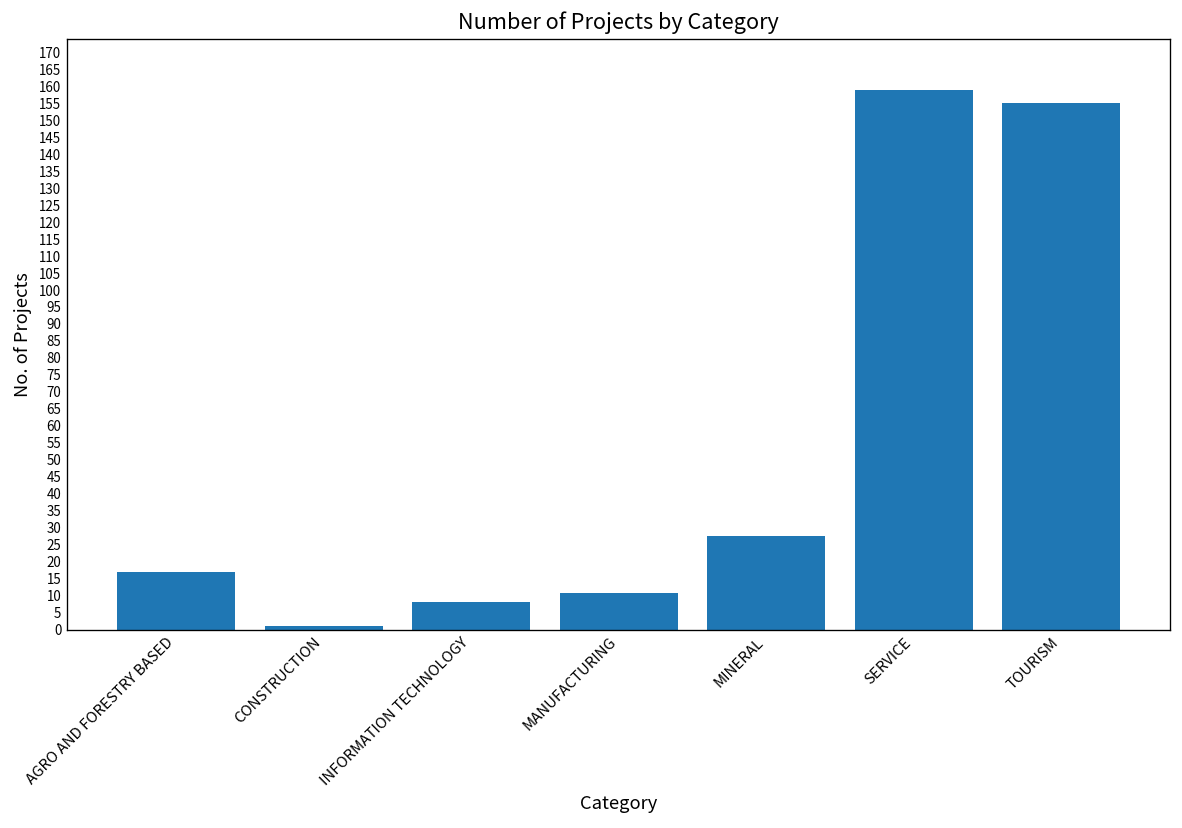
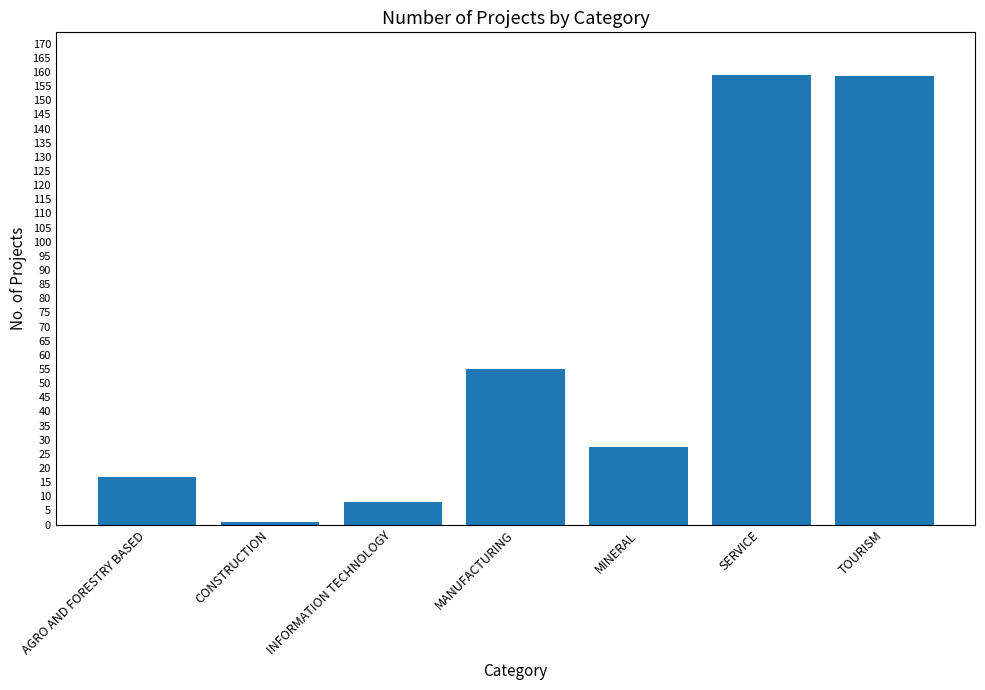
MANUFACTURING: 11 -> 55
TOURISM: 155 -> 159
